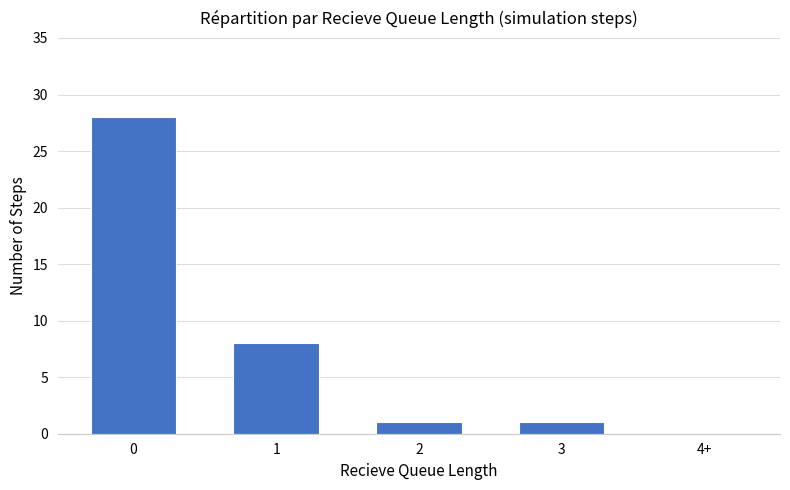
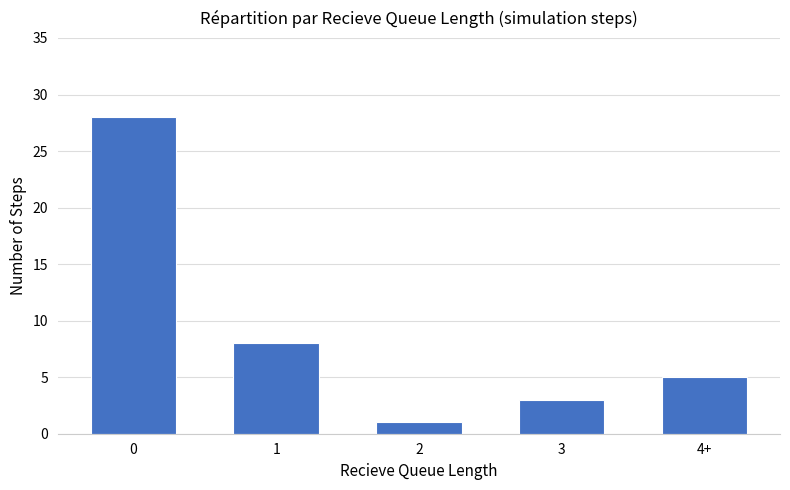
3: 1 -> 3
4+: 0 -> 5
